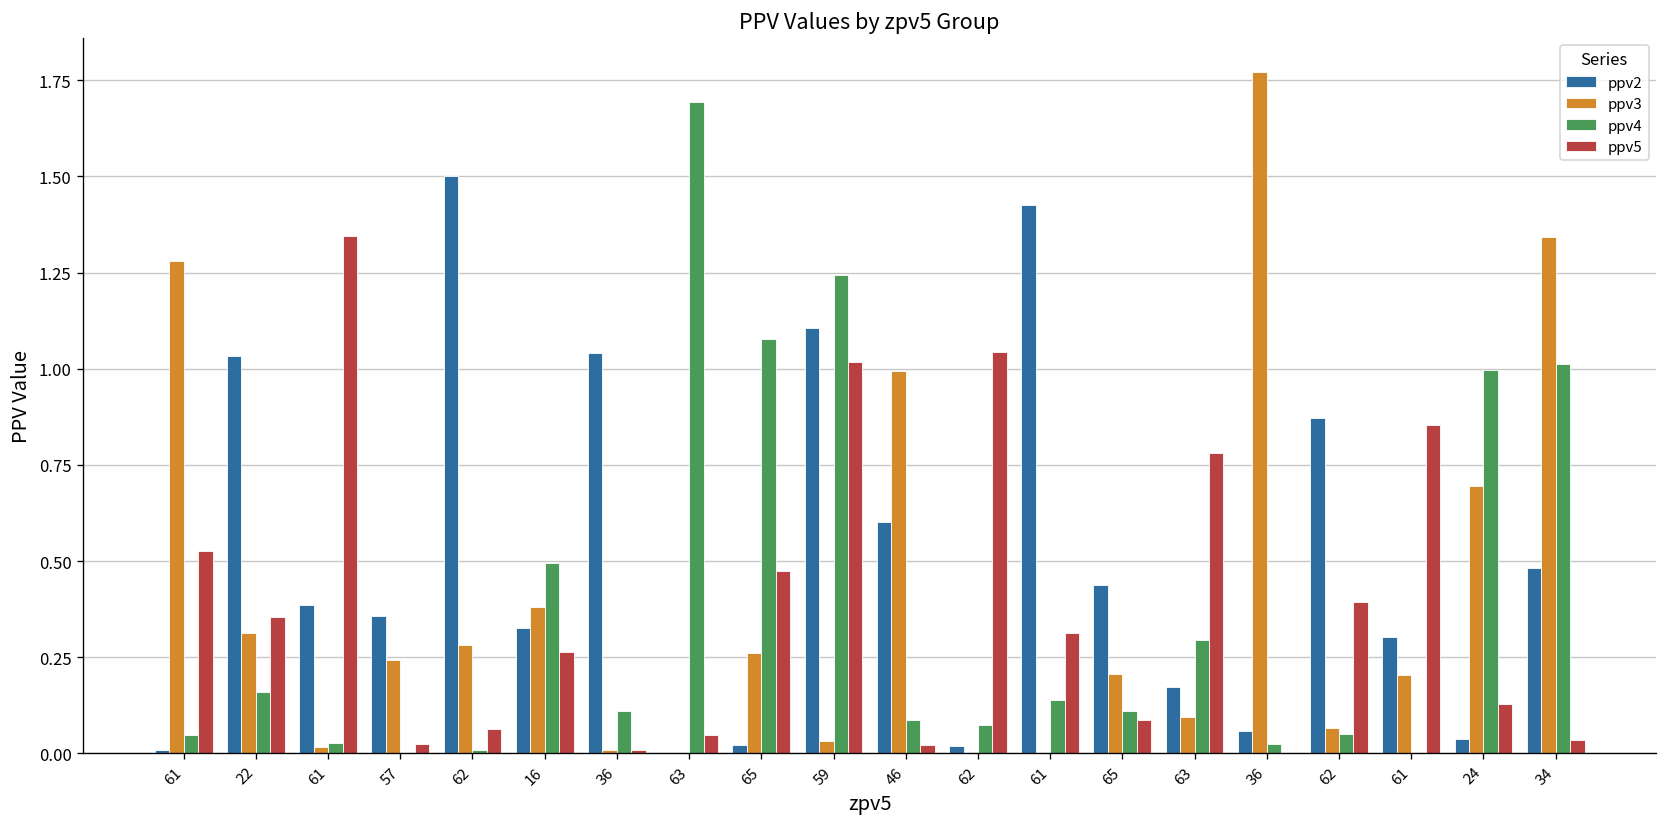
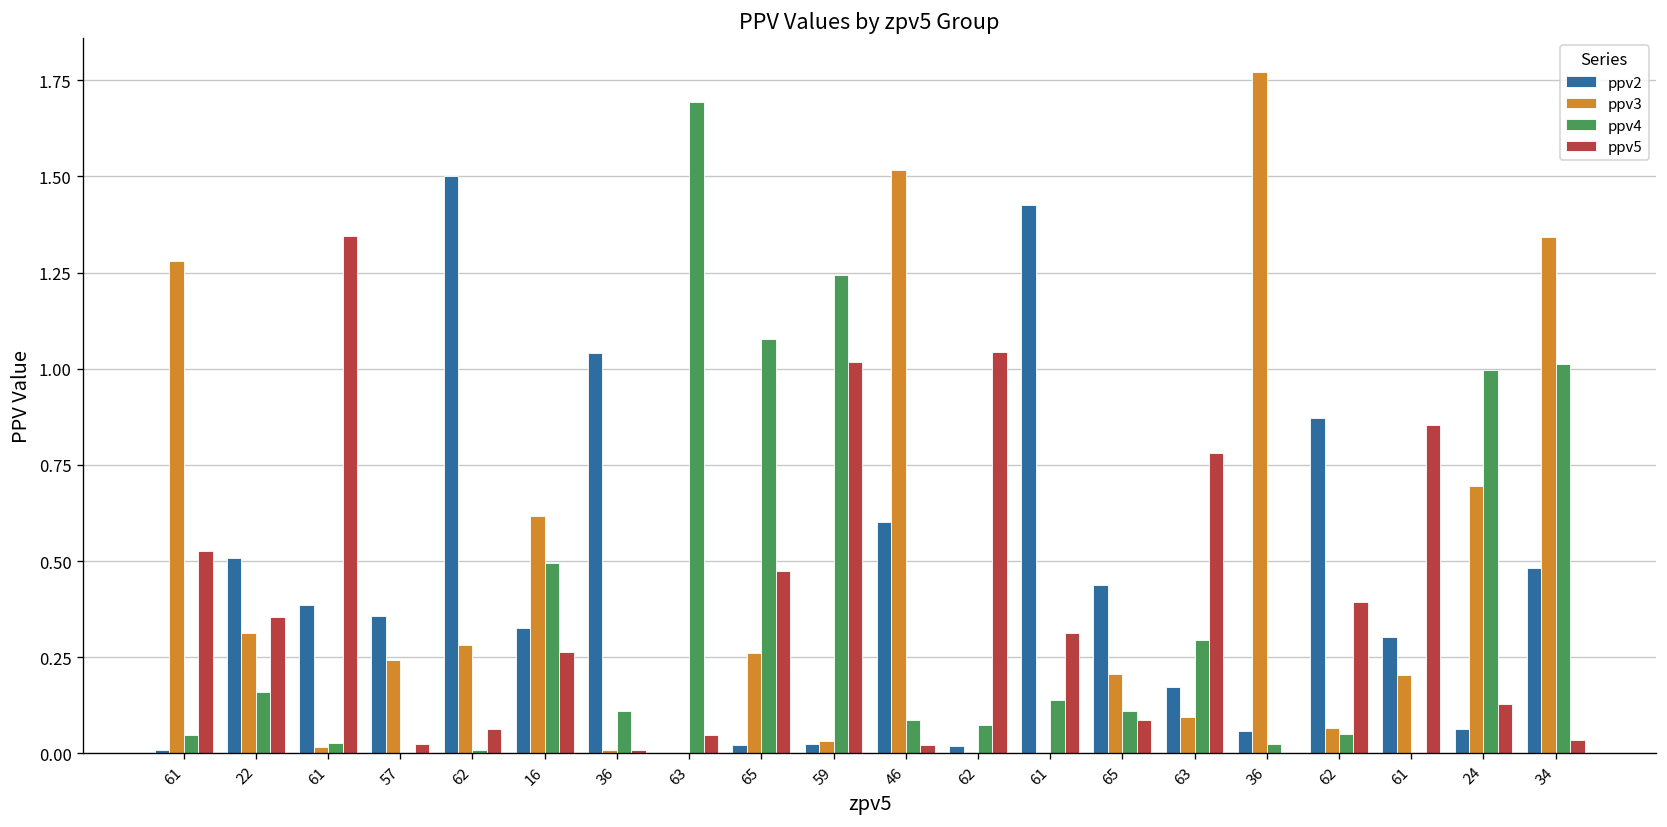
ppv2, 22: 1.03 -> 0.51
ppv3, 16: 0.38 -> 0.62
ppv2, 59: 1.11 -> 0.03
ppv3, 46: 0.99 -> 1.52
ppv2, 24: 0.04 -> 0.06
